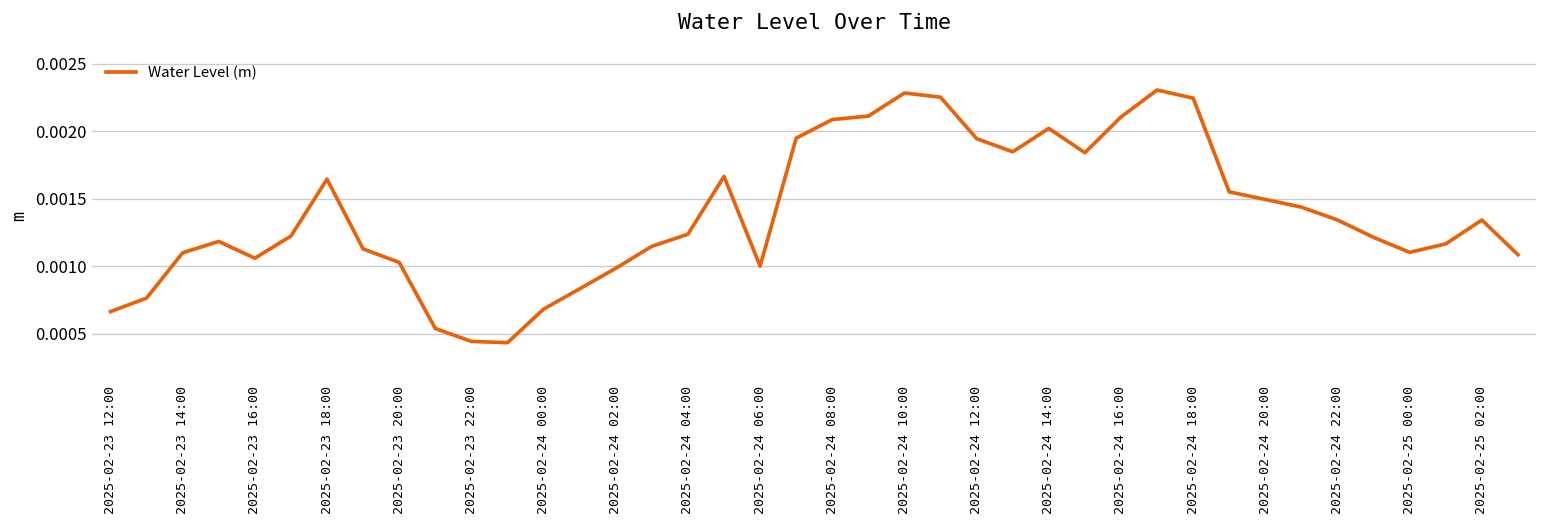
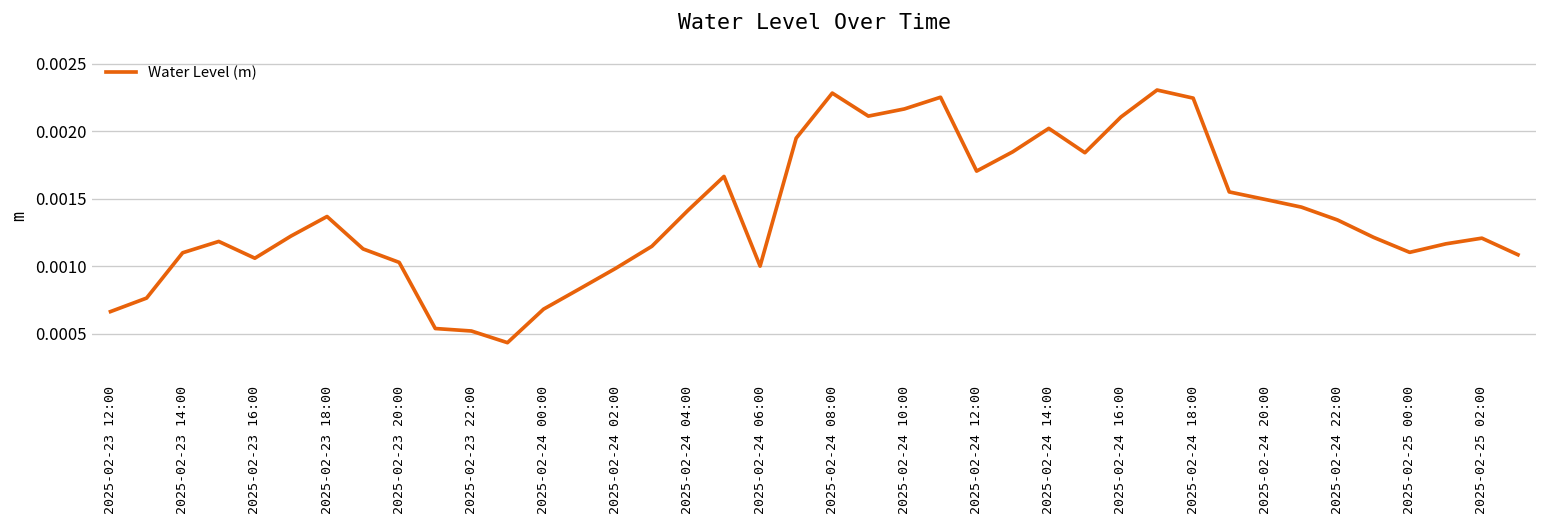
2025-02-23 18:00: 0.00164 -> 0.00137
2025-02-23 22:00: 0.00044 -> 0.00052
2025-02-24 04:00: 0.00124 -> 0.00141
2025-02-24 08:00: 0.00209 -> 0.00228
2025-02-24 10:00: 0.00228 -> 0.00216
2025-02-24 12:00: 0.00194 -> 0.00170
2025-02-25 02:00: 0.00134 -> 0.00121
